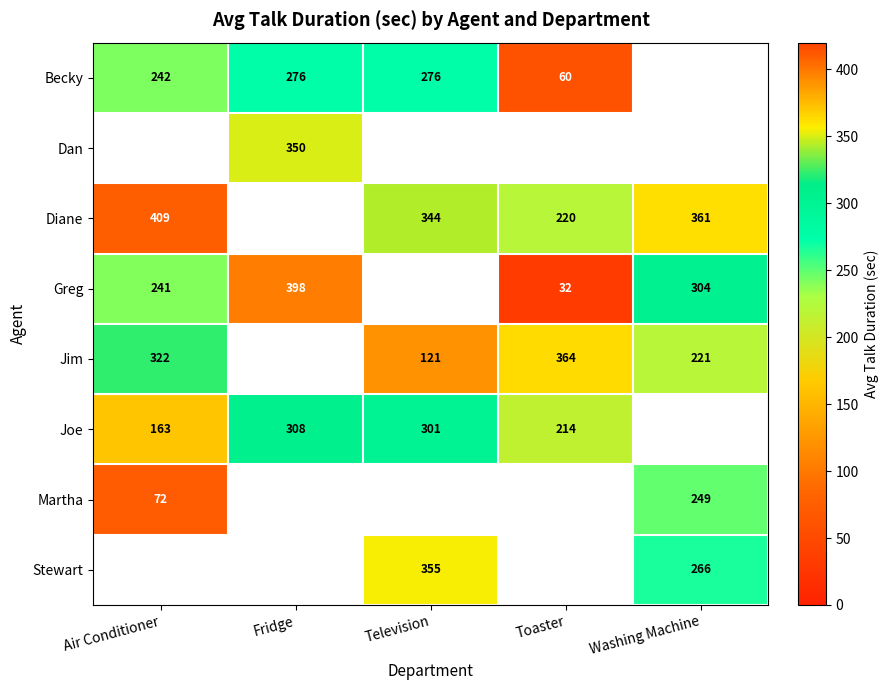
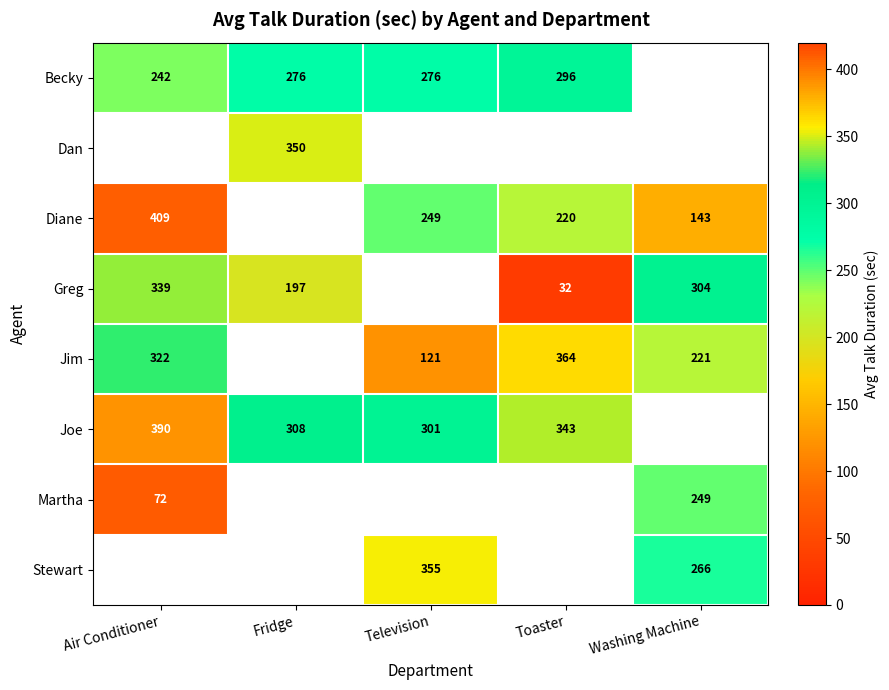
Becky, Toaster: 60 -> 296
Diane, Television: 344 -> 249
Diane, Washing Machine: 361 -> 143
Greg, Air Conditioner: 241 -> 339
Greg, Fridge: 398 -> 197
Joe, Air Conditioner: 163 -> 390
Joe, Toaster: 214 -> 343
